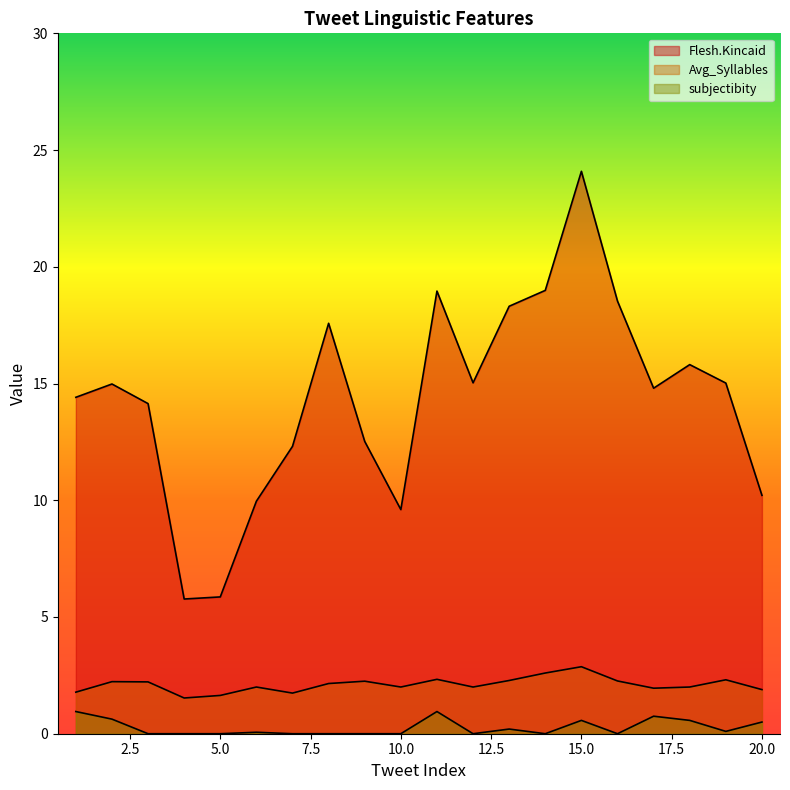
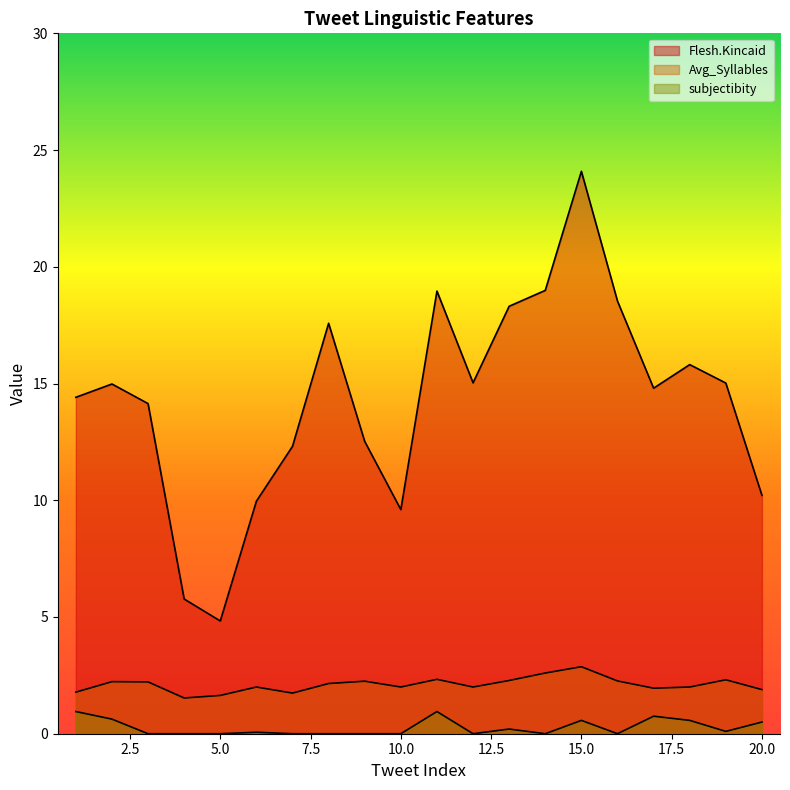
Flesh.Kincaid, 5.0: 5.9 -> 4.8
